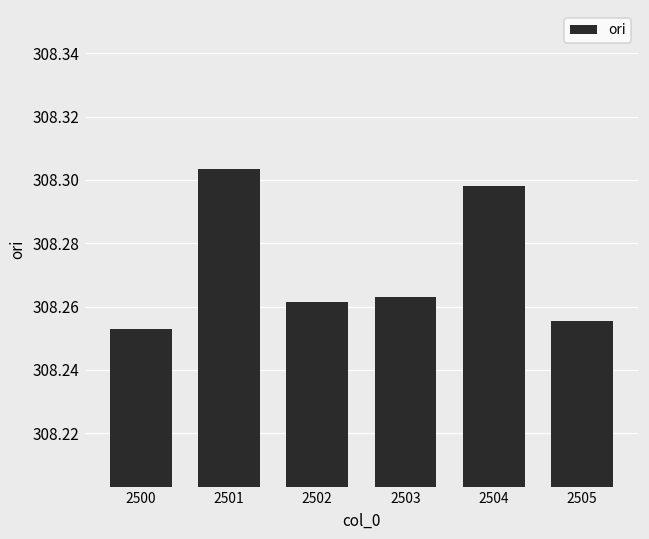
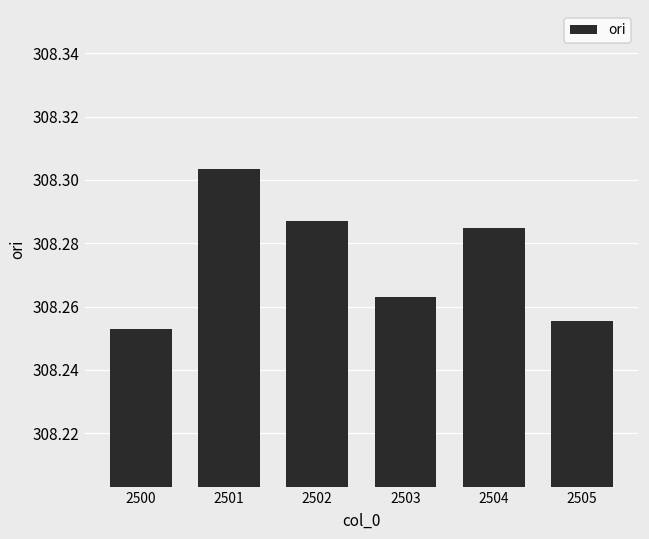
2502: 308.261 -> 308.287
2504: 308.298 -> 308.285
